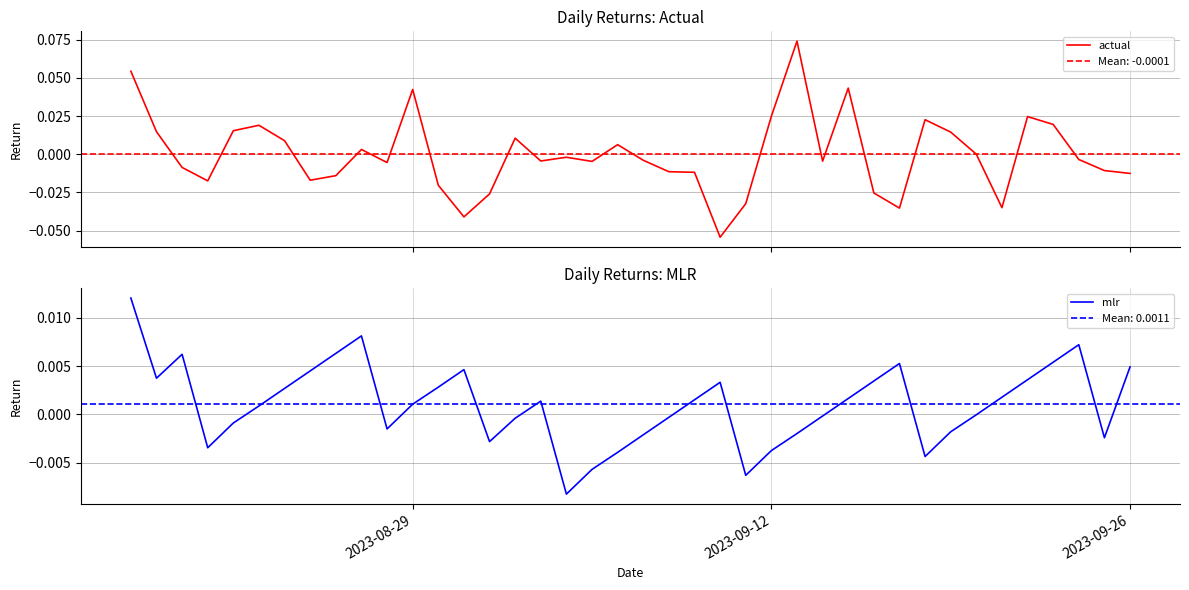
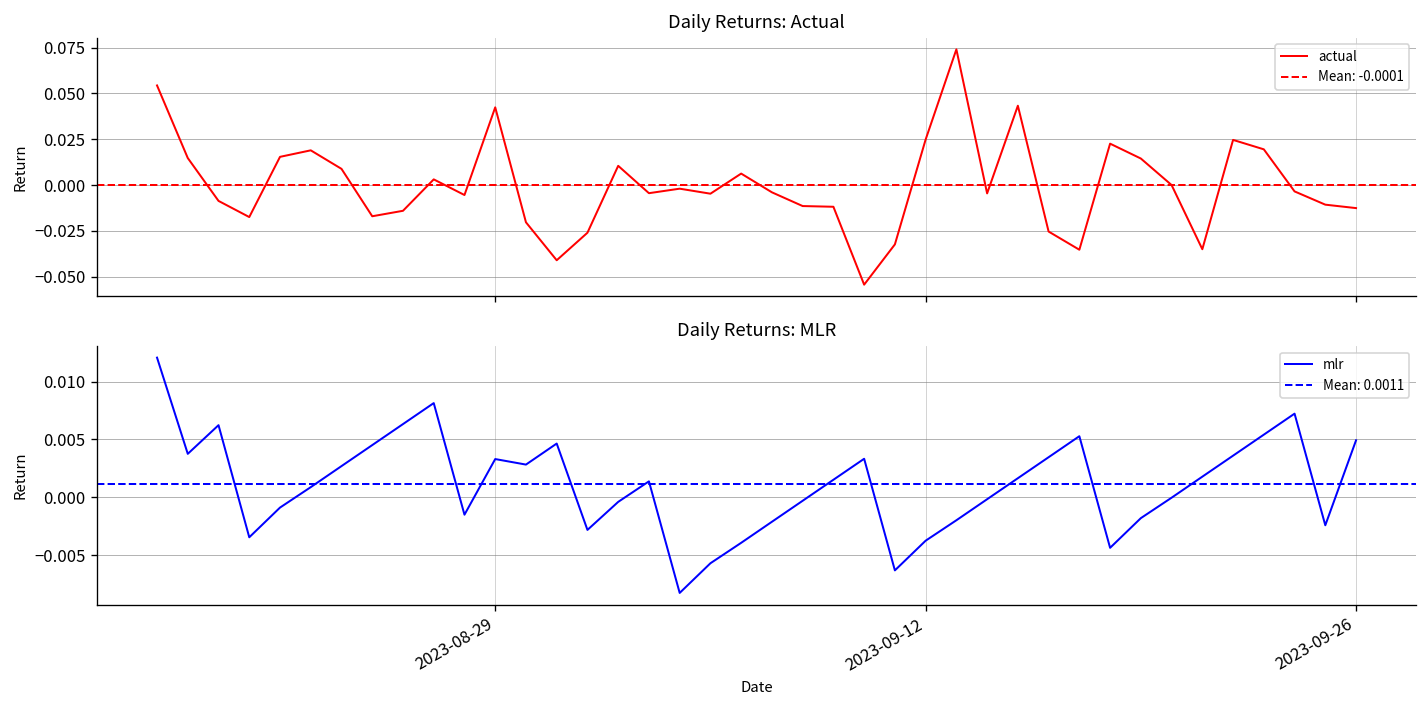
Daily Returns: MLR, 2023-08-29: 0.001 -> 0.003
